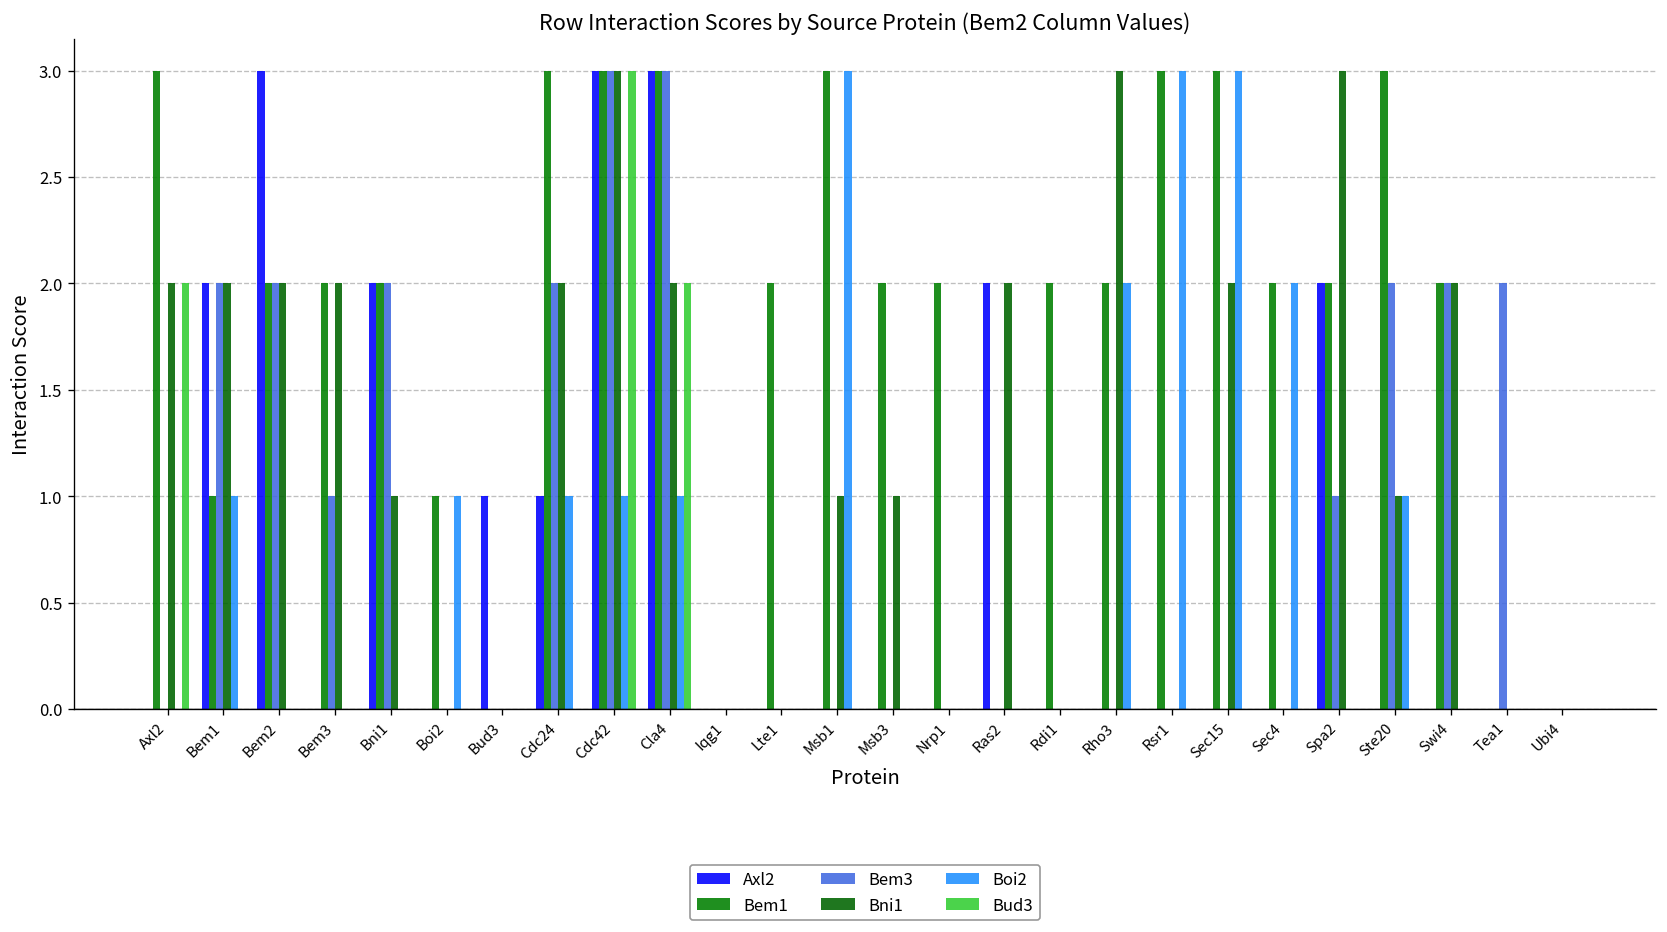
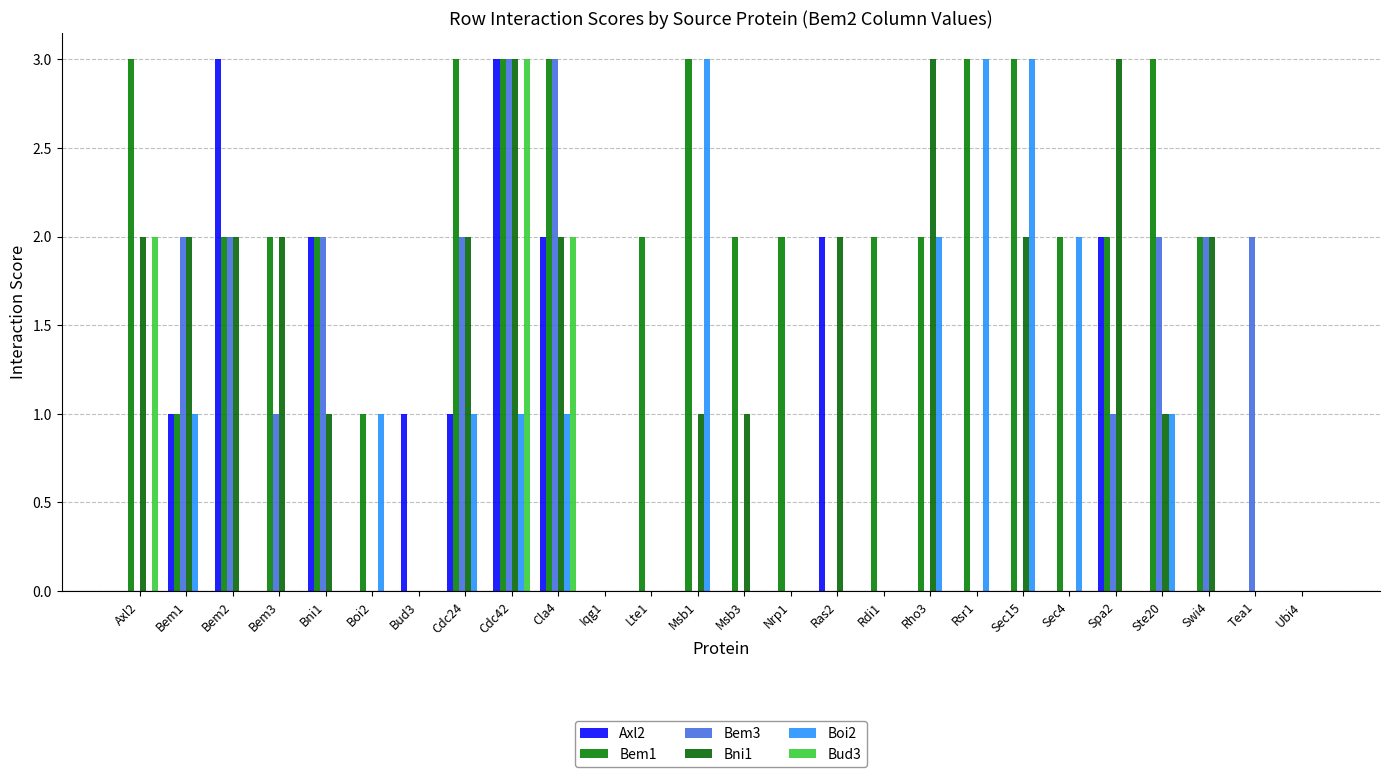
Axl2, Bem1: 2 -> 1
Axl2, Cla4: 3 -> 2
